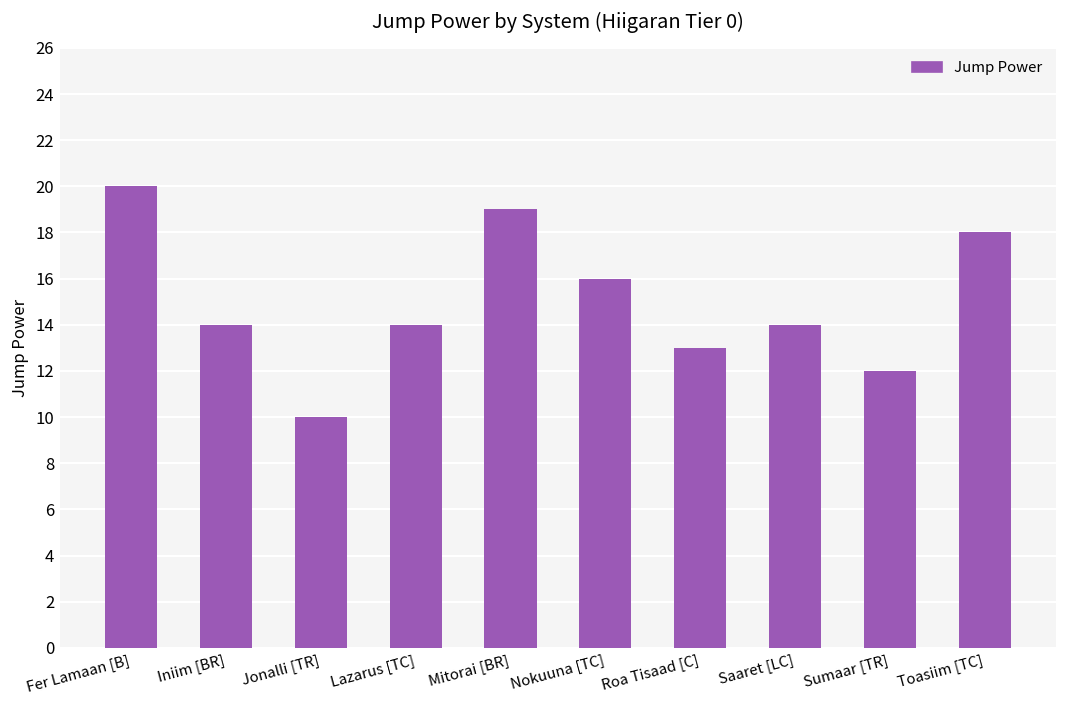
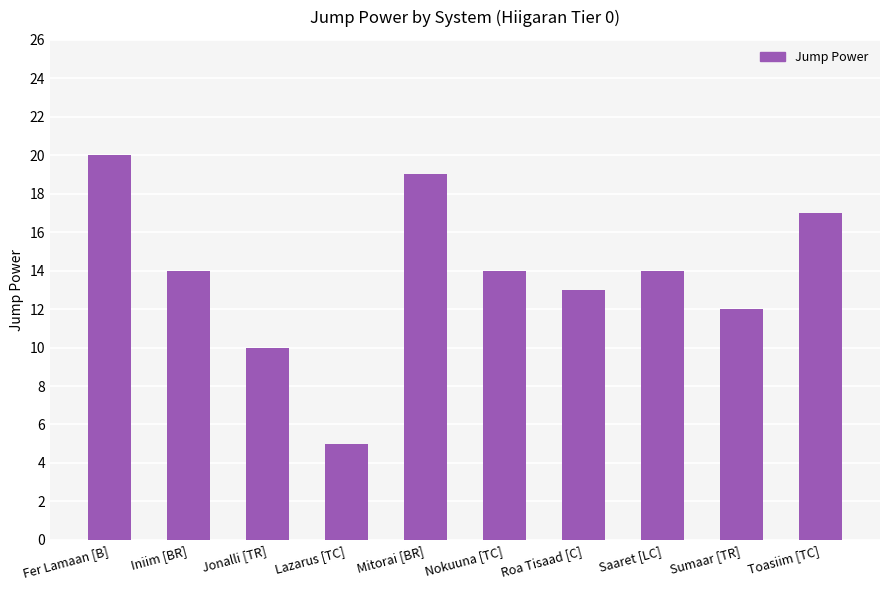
Lazarus [TC]: 14 -> 5
Nokuuna [TC]: 16 -> 14
Toasiim [TC]: 18 -> 17
